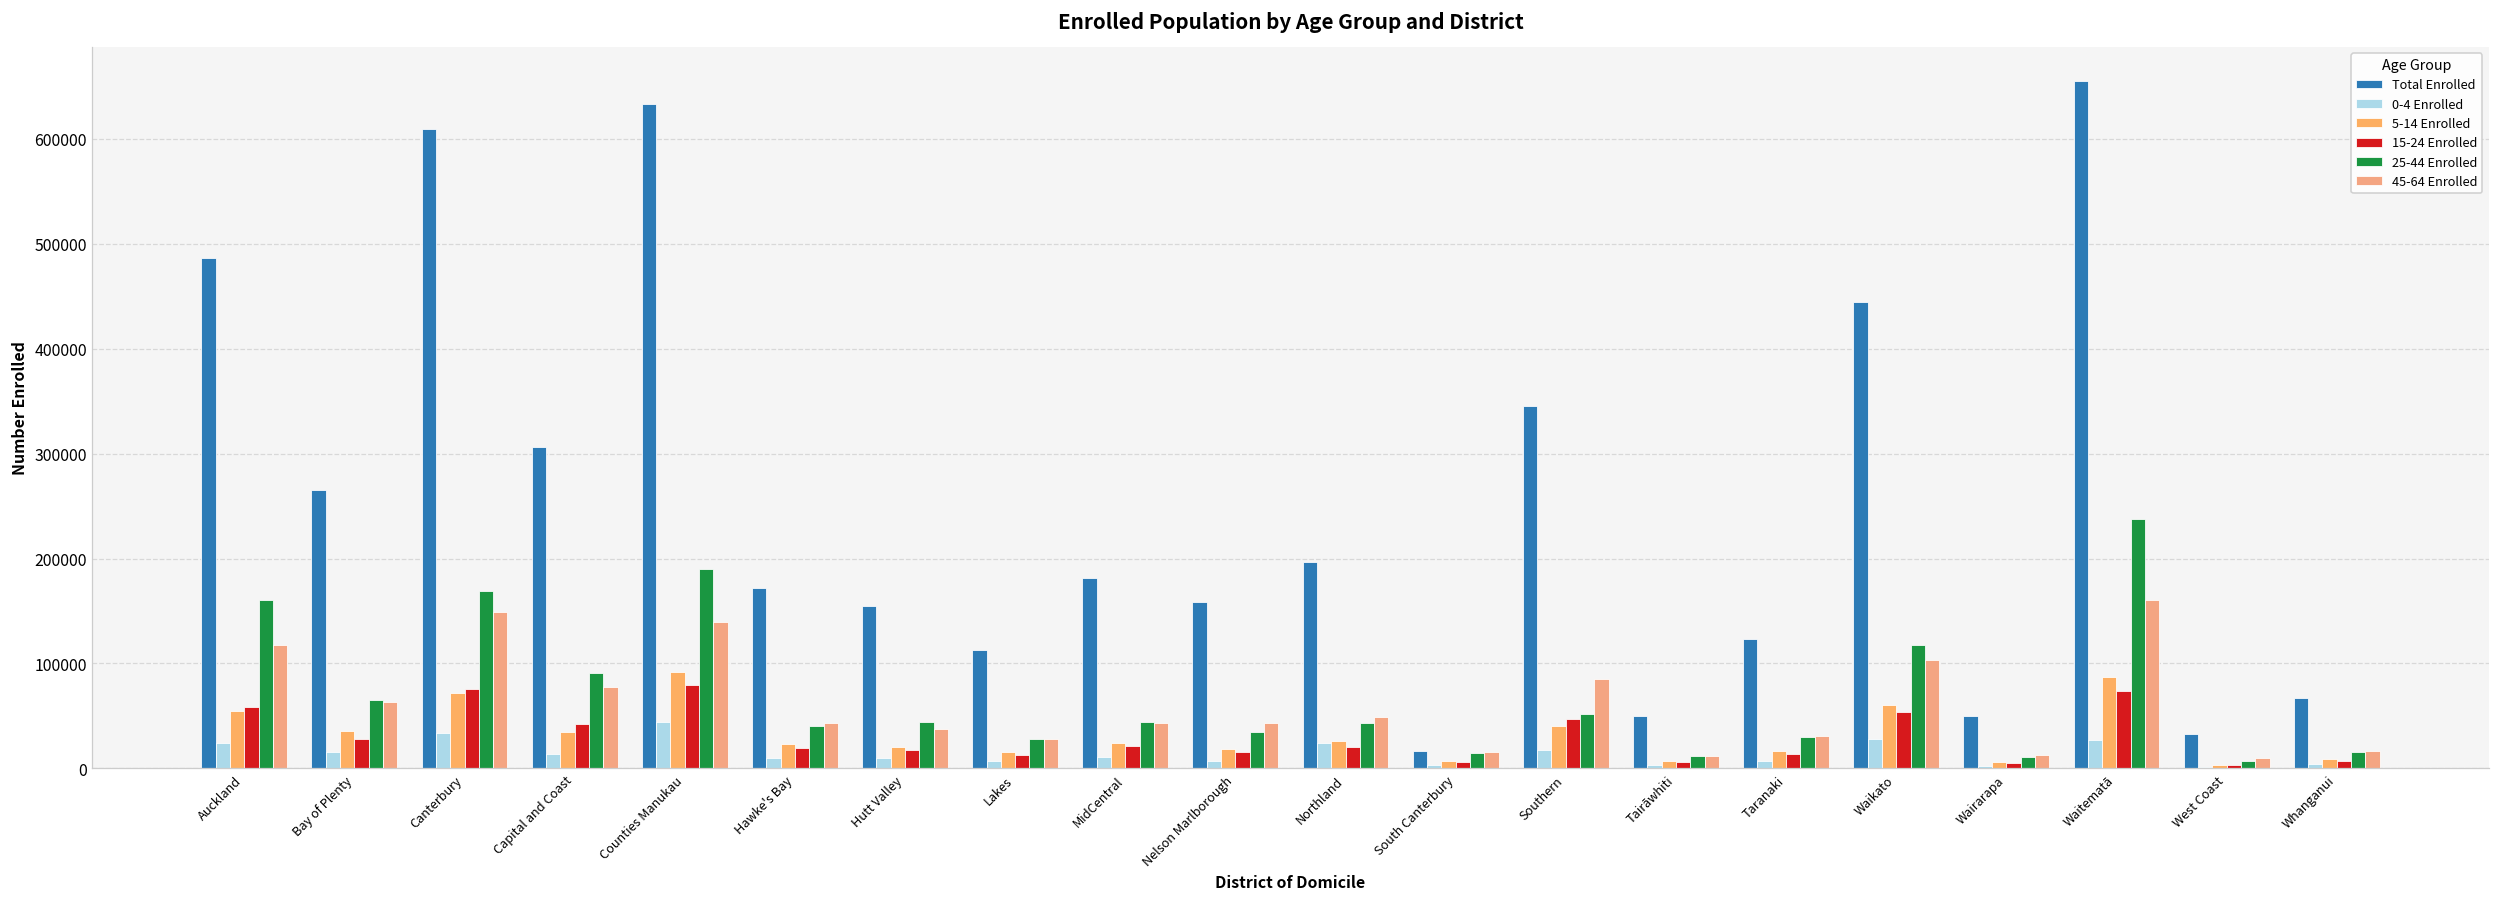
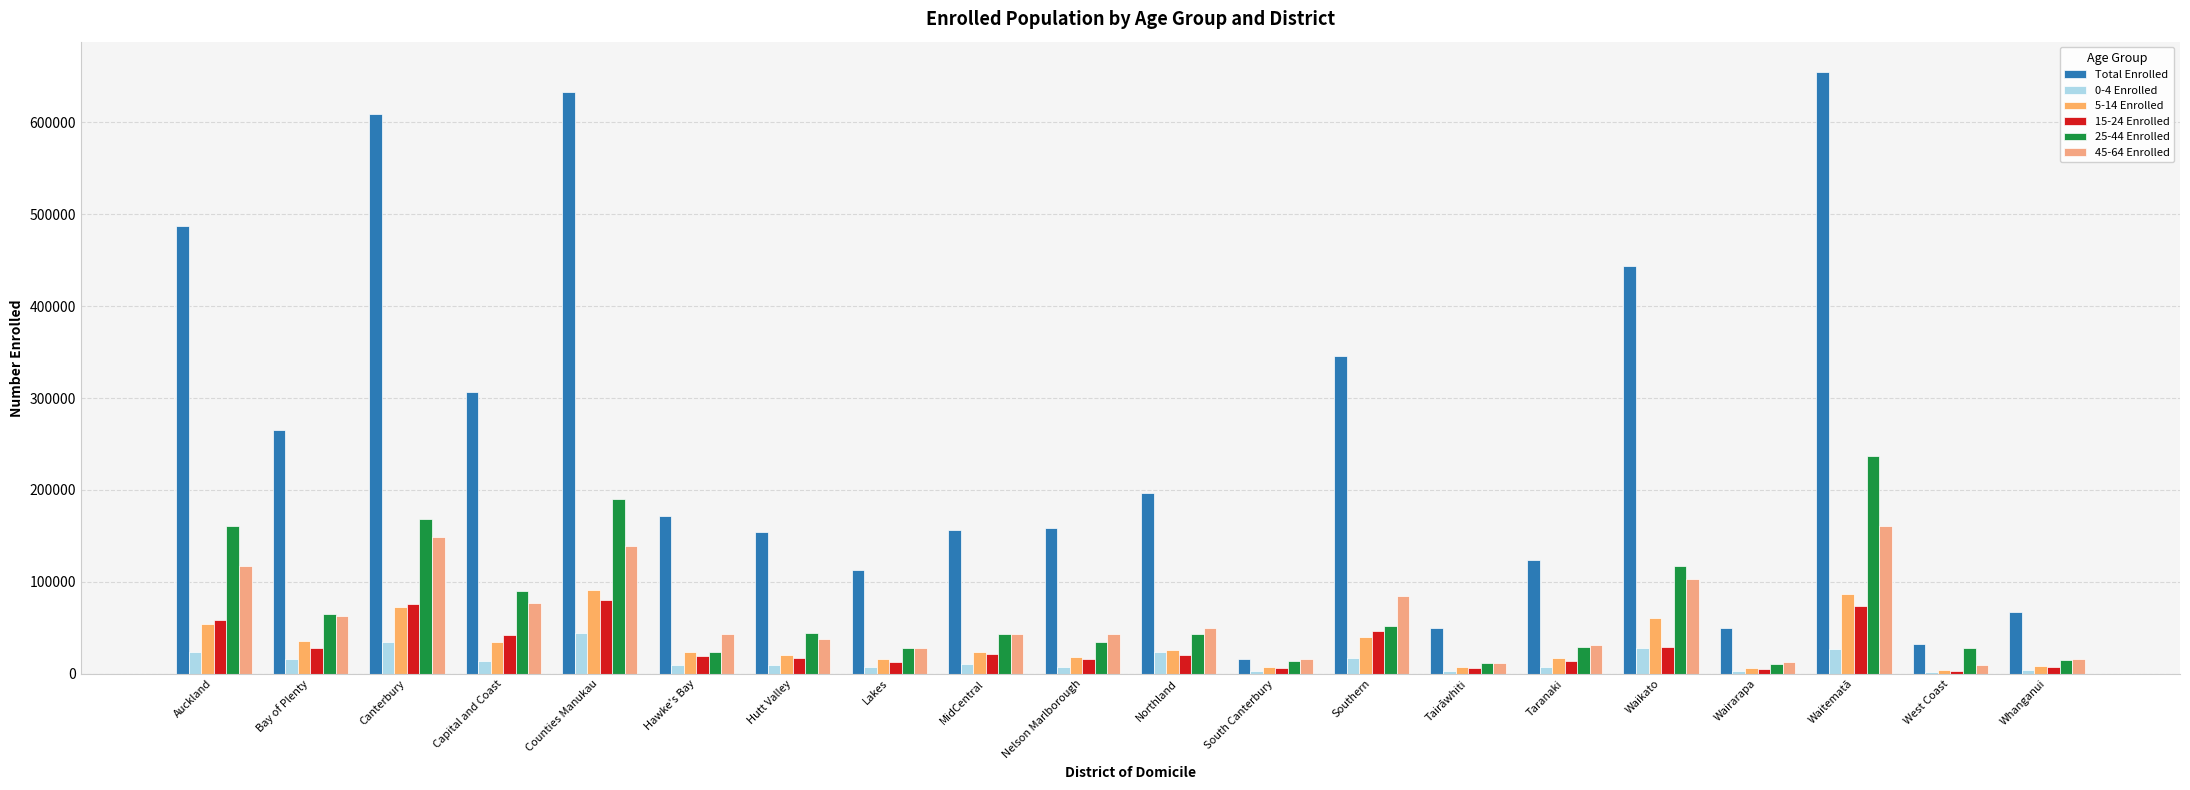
25-44 Enrolled, Hawke's Bay: 40000 -> 20000
Total Enrolled, MidCentral: 180000 -> 160000
15-24 Enrolled, Waikato: 50000 -> 30000
25-44 Enrolled, West Coast: 10000 -> 30000
